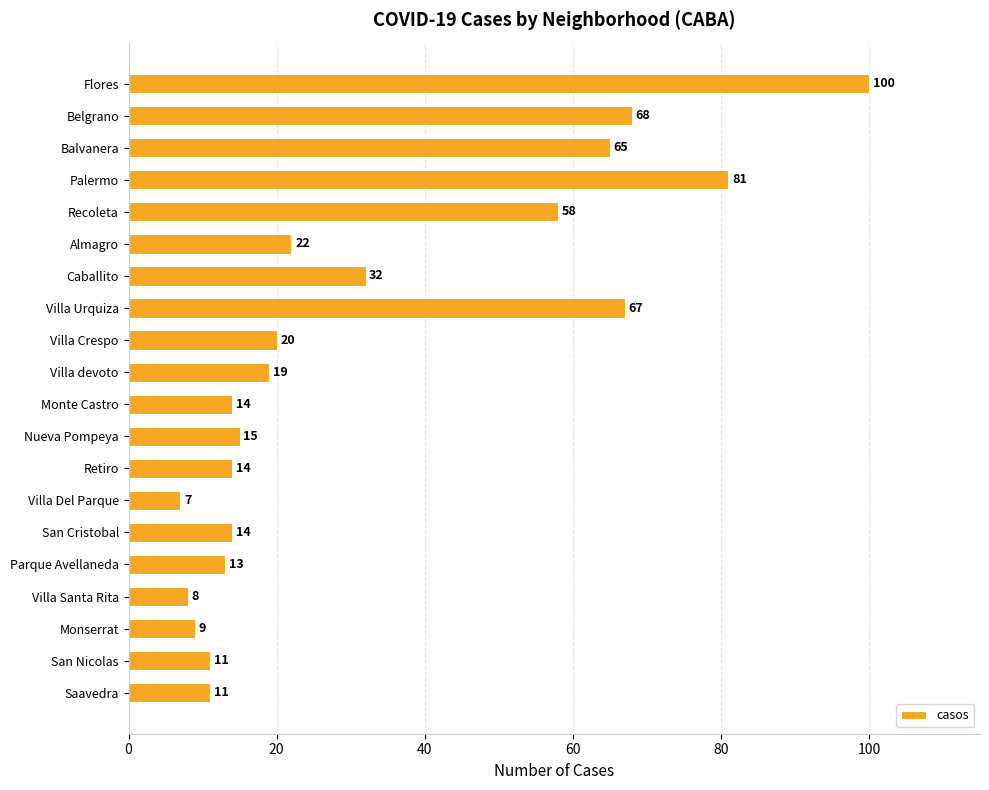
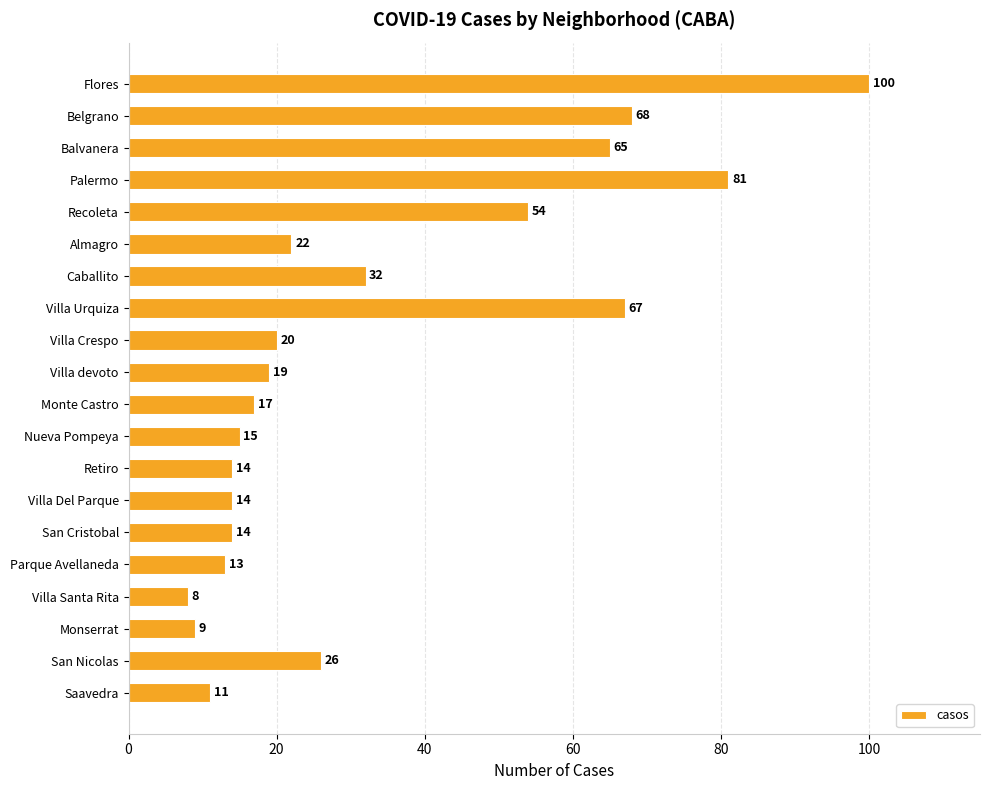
Recoleta: 58 -> 54
Monte Castro: 14 -> 17
Villa Del Parque: 7 -> 14
San Nicolas: 11 -> 26
